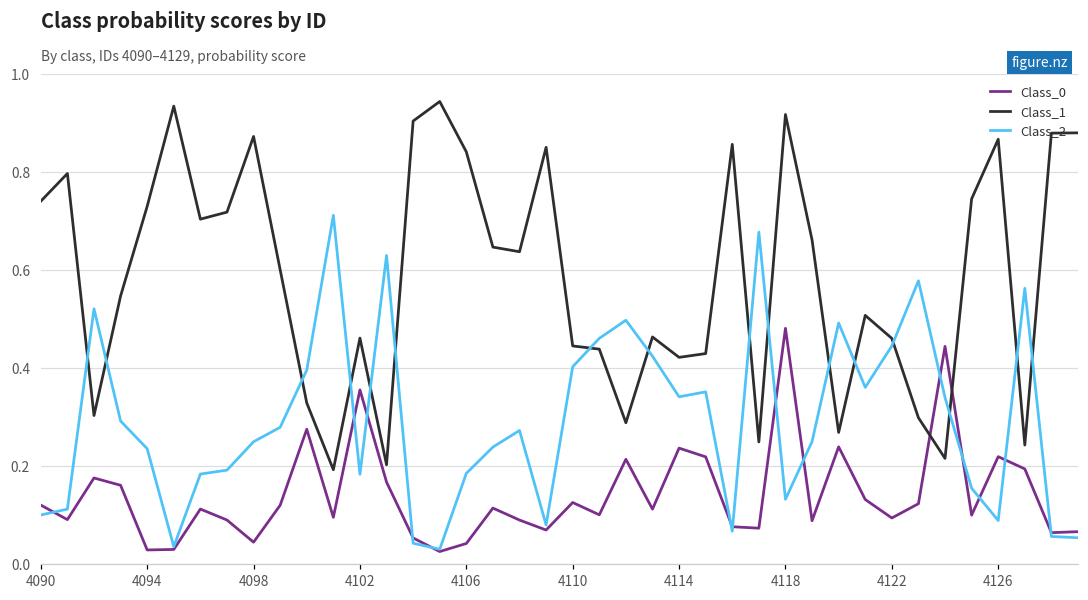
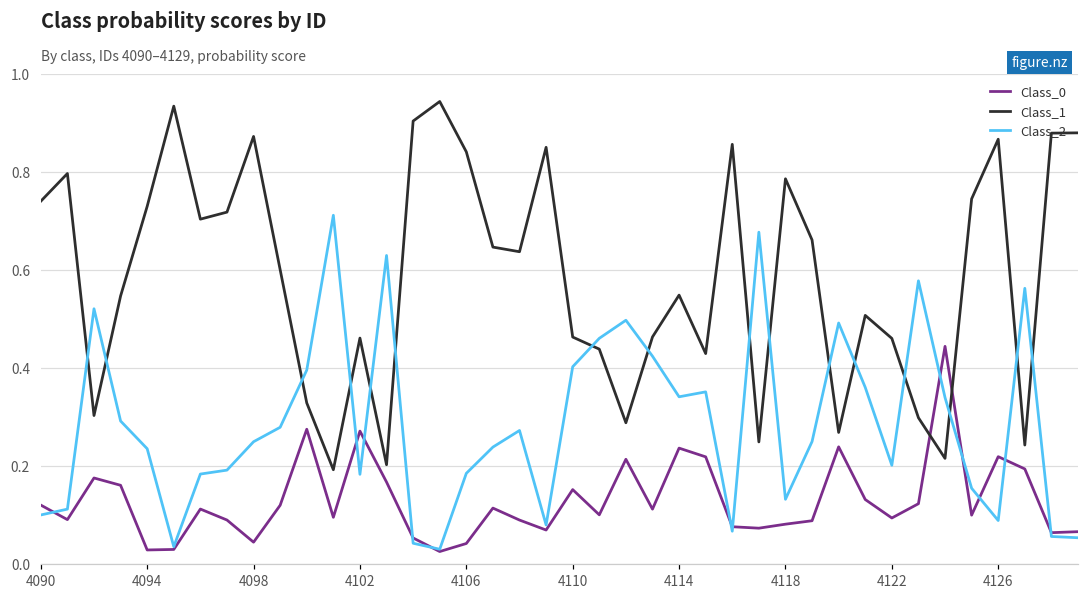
Class_0, 4102: 0.36 -> 0.27
Class_0, 4110: 0.13 -> 0.15
Class_1, 4110: 0.45 -> 0.46
Class_1, 4114: 0.42 -> 0.55
Class_0, 4118: 0.48 -> 0.08
Class_1, 4118: 0.92 -> 0.79
Class_2, 4122: 0.45 -> 0.20
